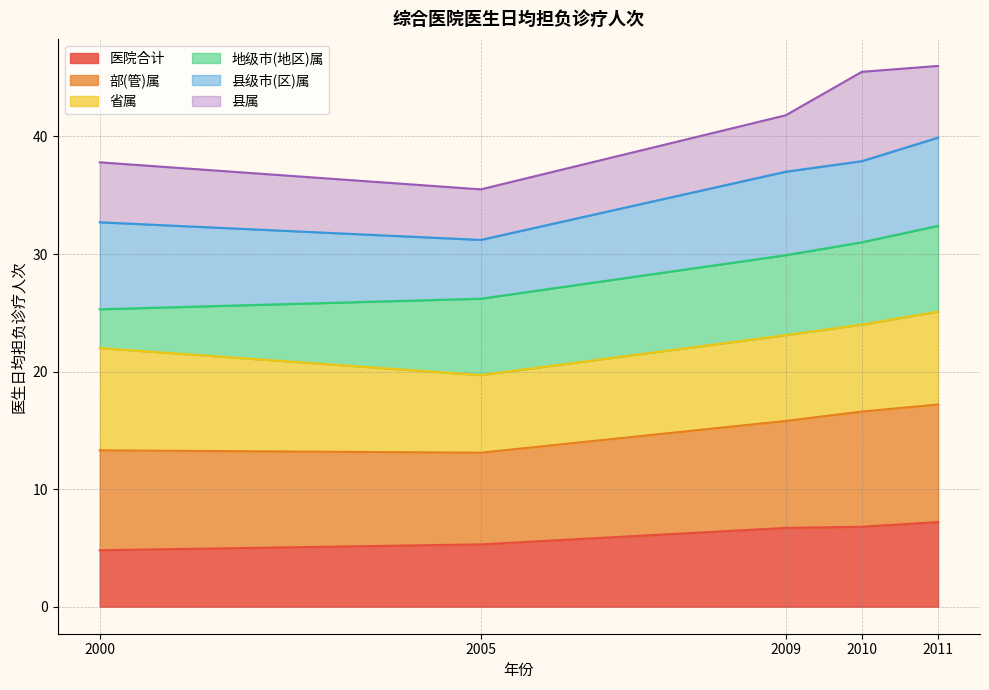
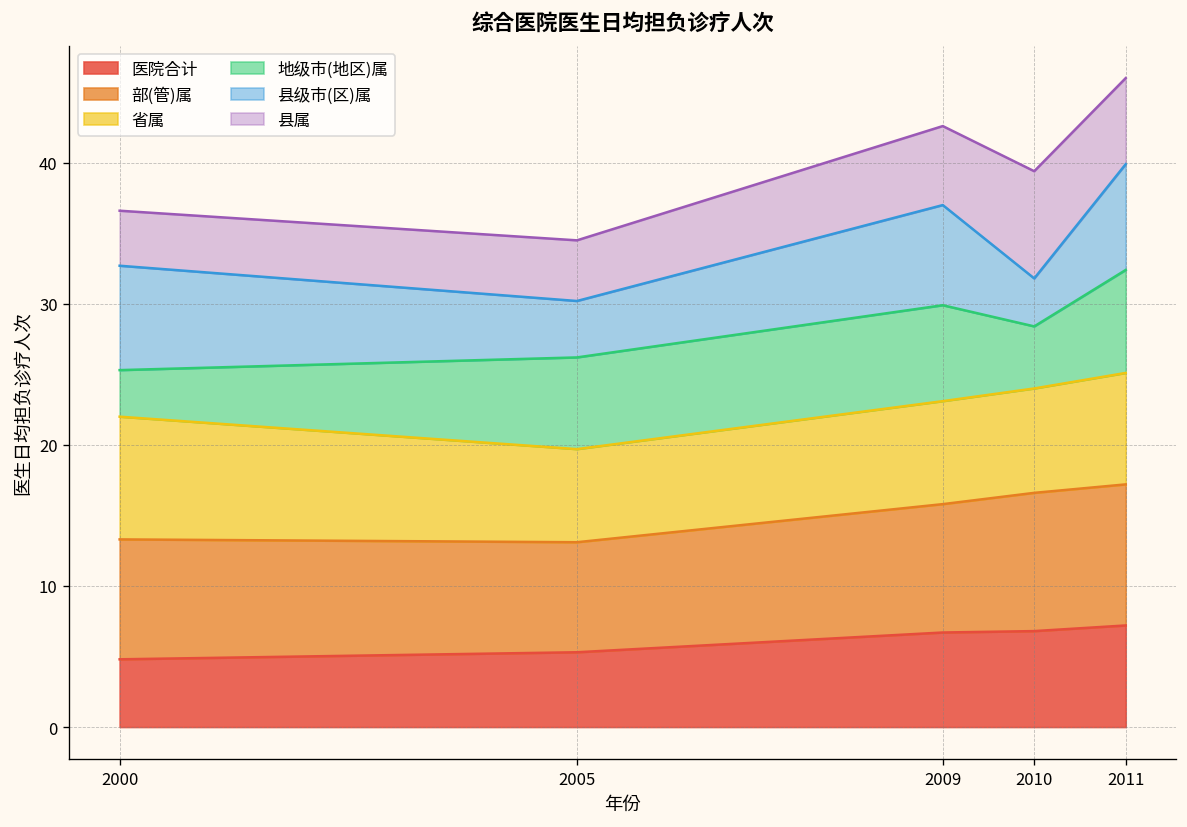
县属, 2000: 5.1 -> 3.9
县级市(区)属, 2005: 5 -> 4
县属, 2009: 4.8 -> 5.6
地级市(地区)属, 2010: 7.0 -> 4.4
县级市(区)属, 2010: 6.9 -> 3.4
